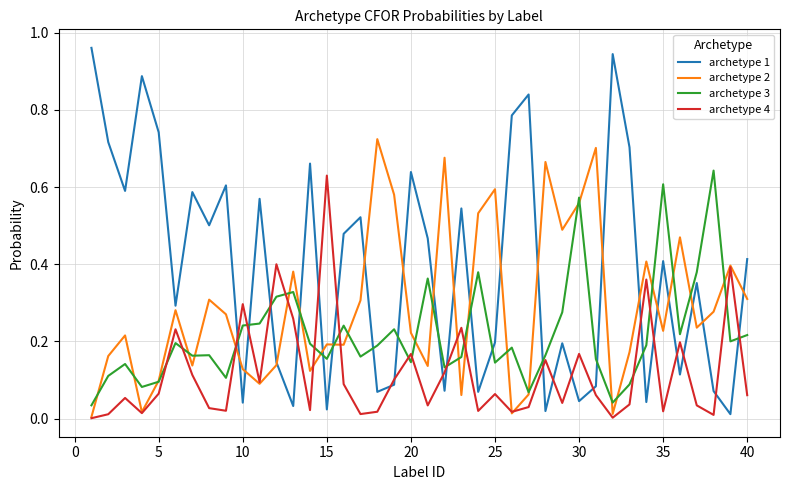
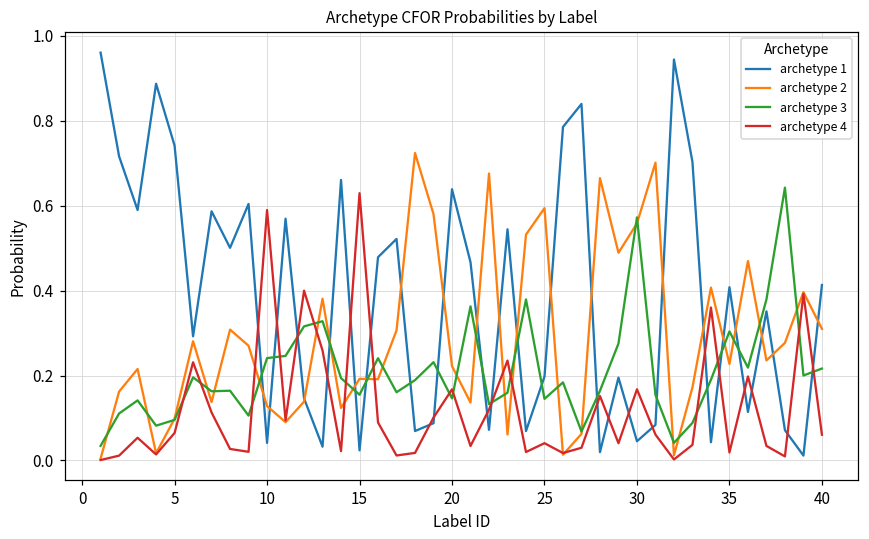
archetype 4, 10: 0.30 -> 0.59
archetype 4, 25: 0.06 -> 0.04
archetype 3, 35: 0.61 -> 0.30
